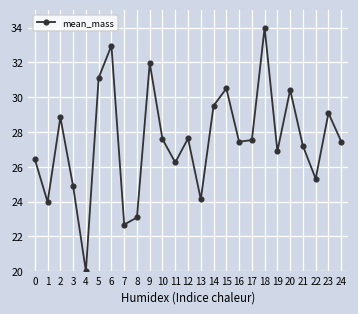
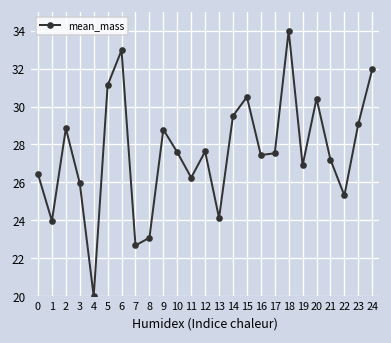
3: 24.9 -> 26.0
9: 32.0 -> 28.8
24: 27.5 -> 32.0
